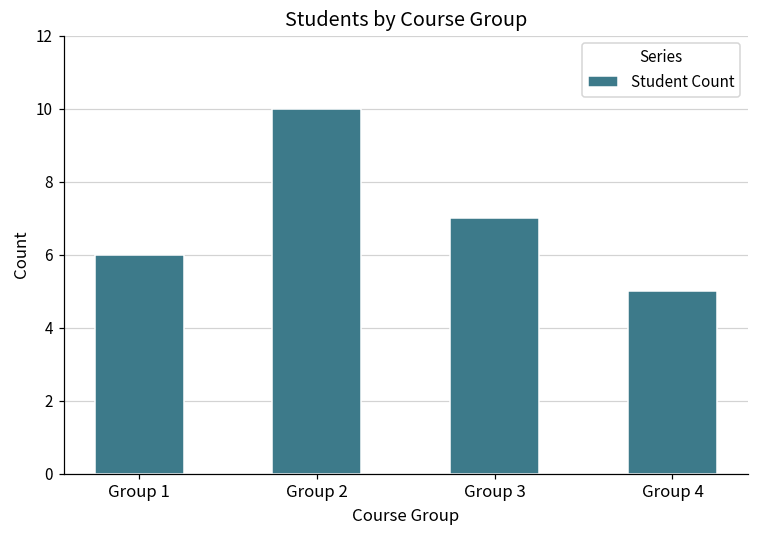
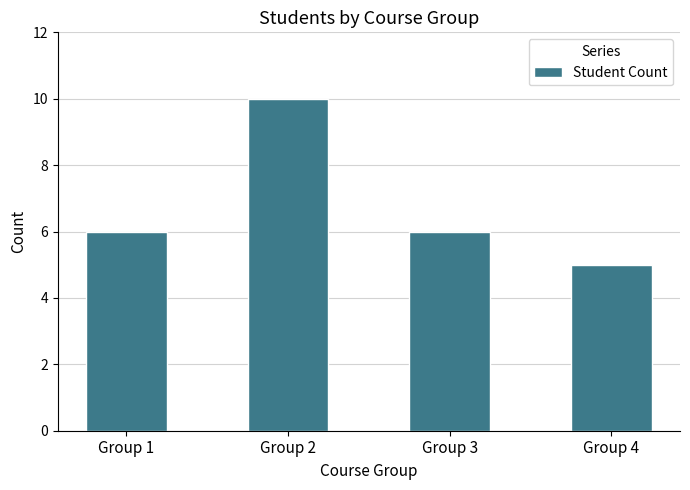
Group 3: 7 -> 6
